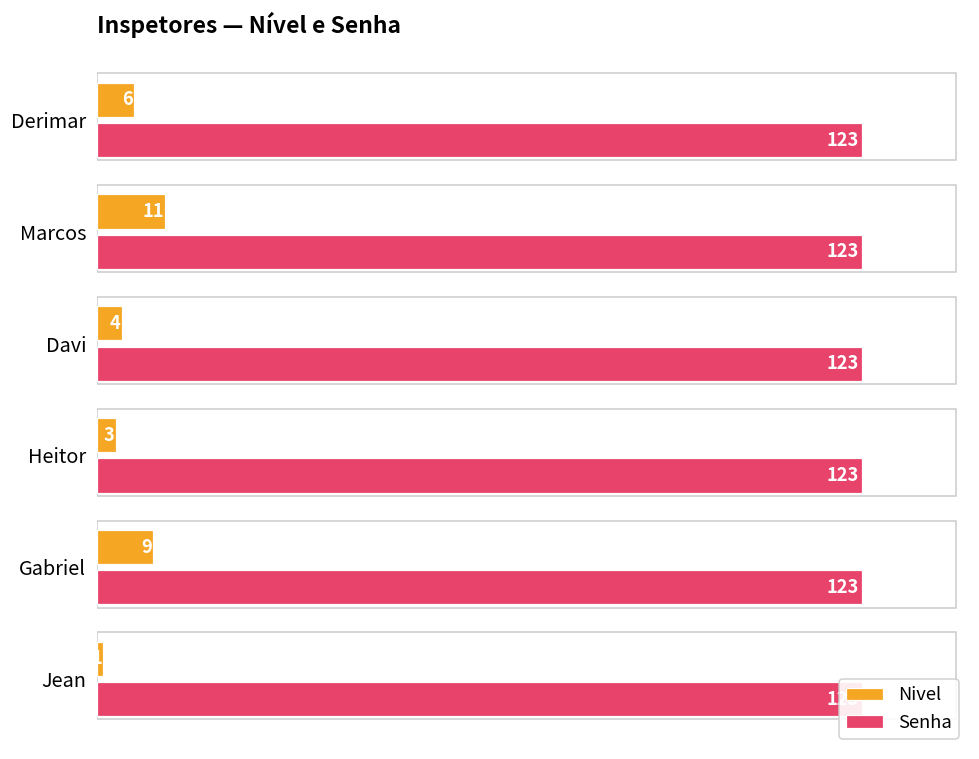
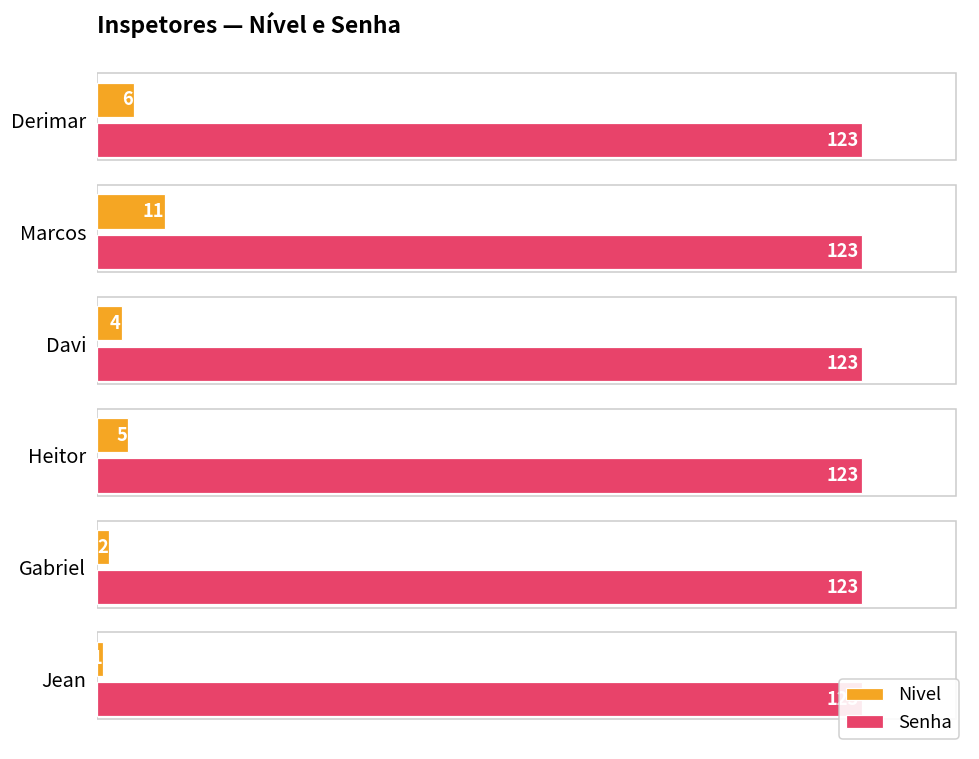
Nivel, Heitor: 3 -> 5
Nivel, Gabriel: 9 -> 2
